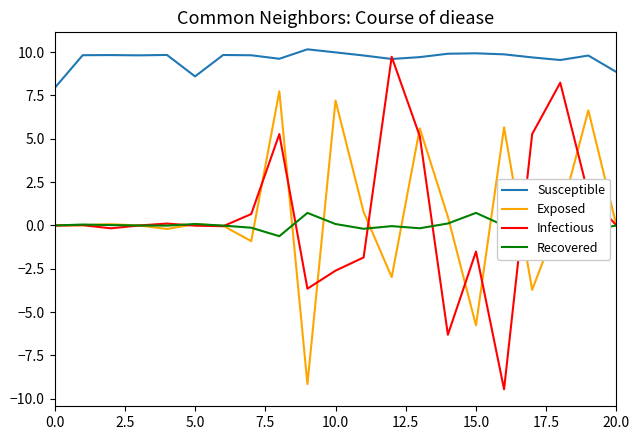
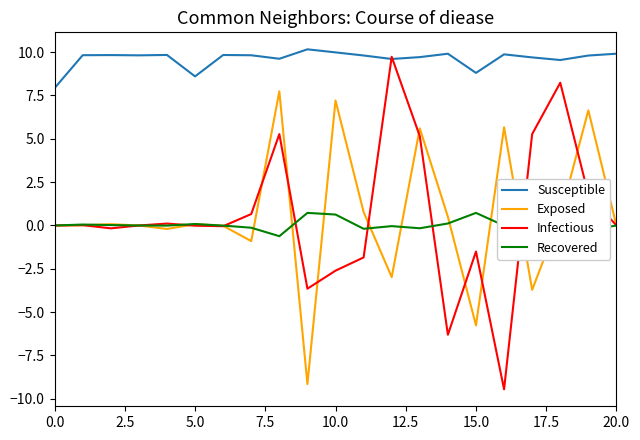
Recovered, 10.0: 0.1 -> 0.6
Susceptible, 15.0: 9.9 -> 8.8
Susceptible, 20.0: 8.9 -> 9.9
